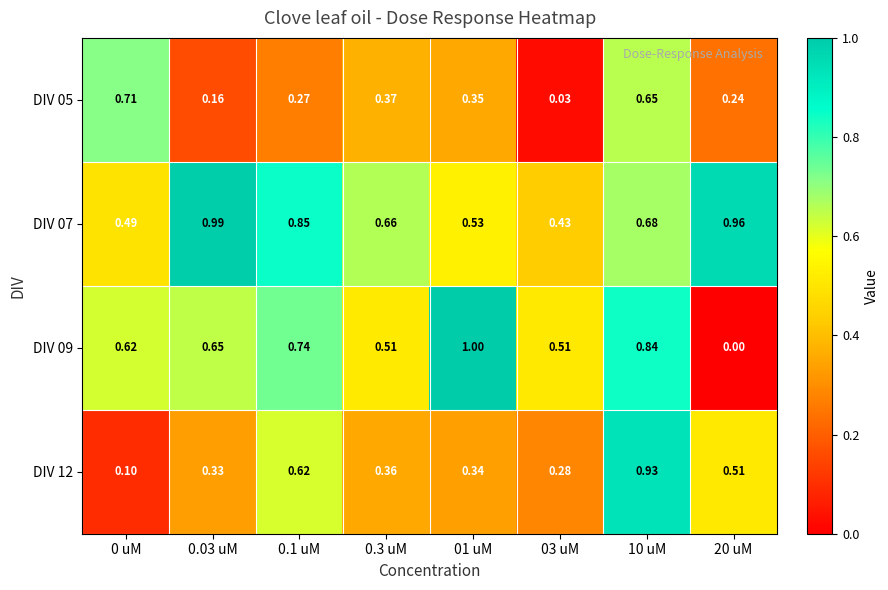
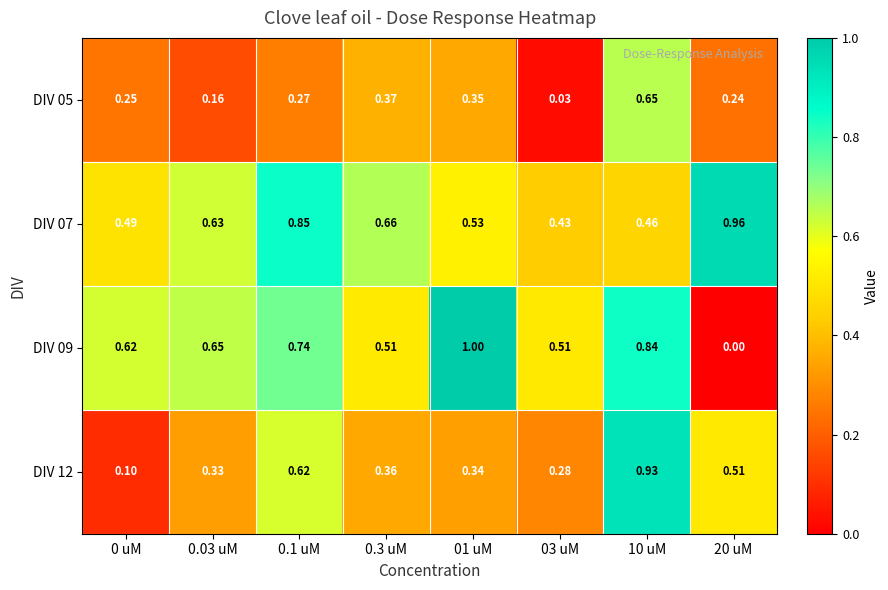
DIV 05, 0 uM: 0.71 -> 0.25
DIV 07, 0.03 uM: 0.99 -> 0.63
DIV 07, 10 uM: 0.68 -> 0.46
